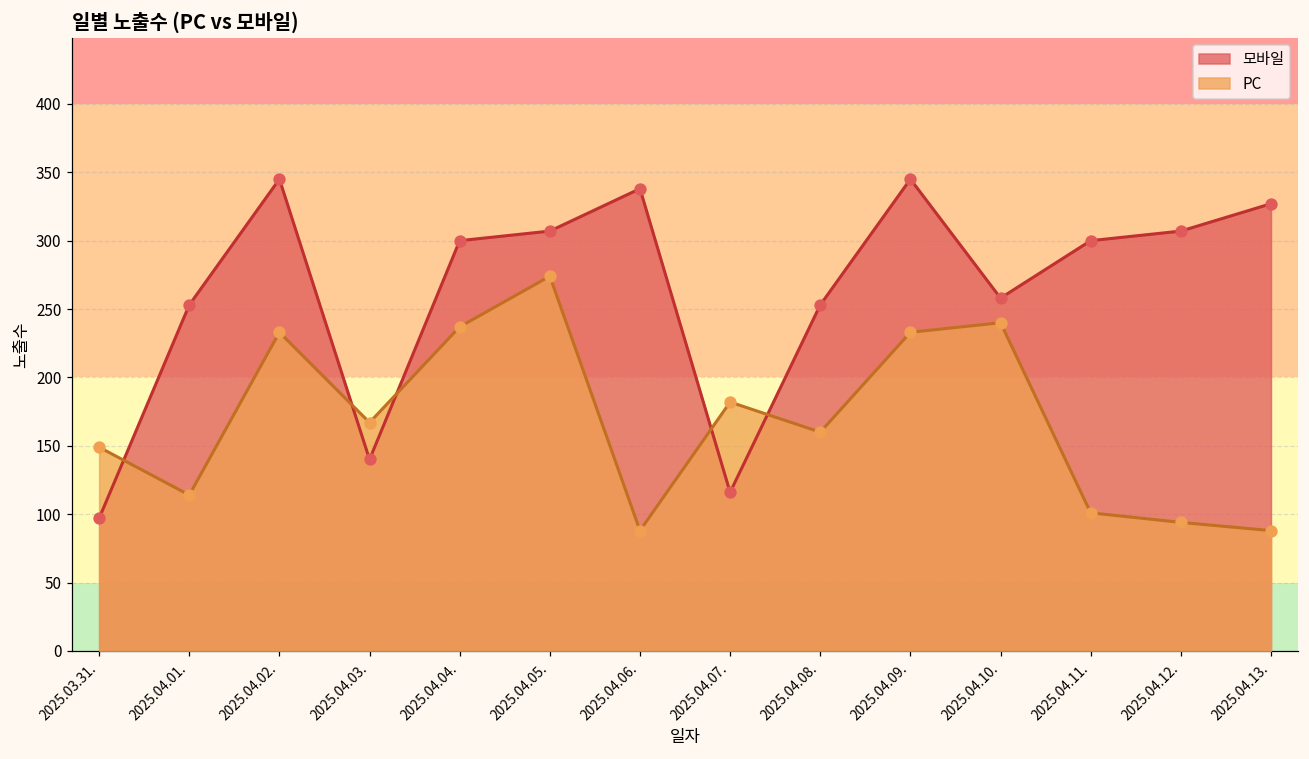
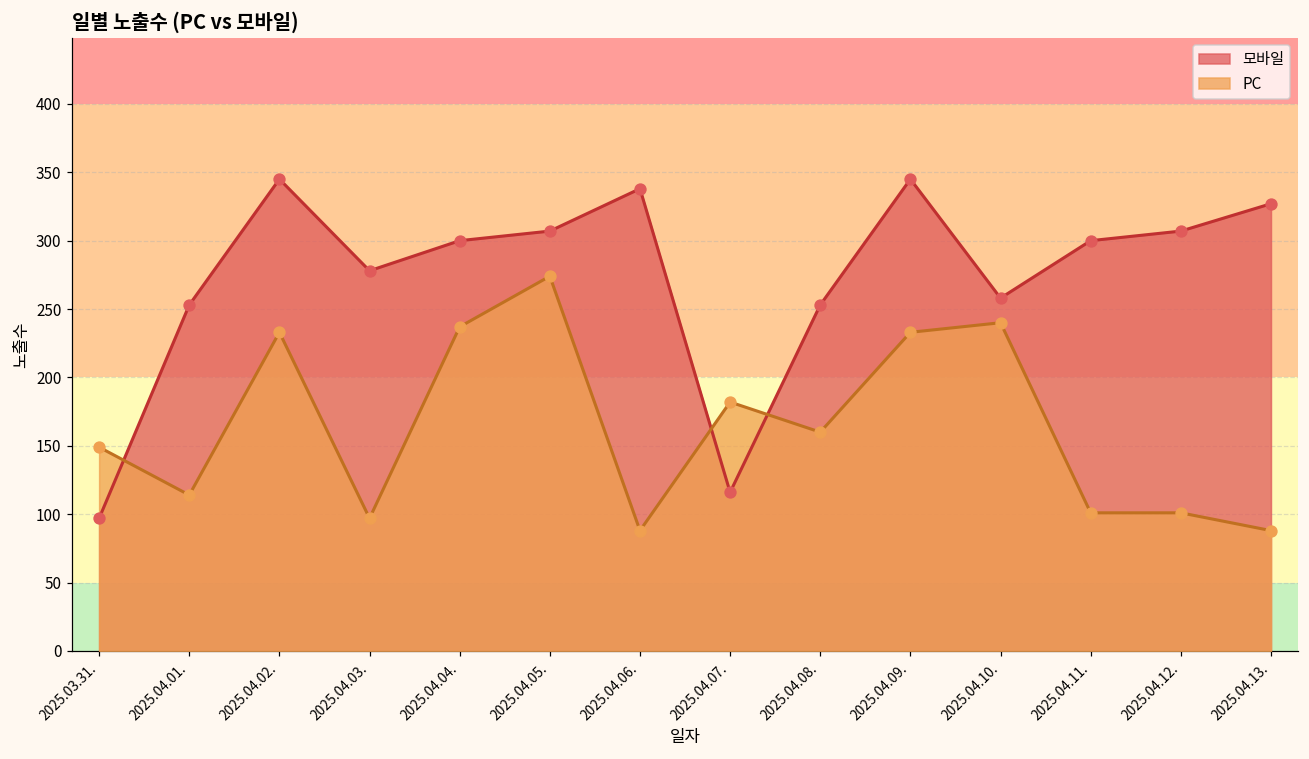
모바일, 2025.04.03.: 140 -> 278
PC, 2025.04.03.: 167 -> 97
PC, 2025.04.12.: 94 -> 101
